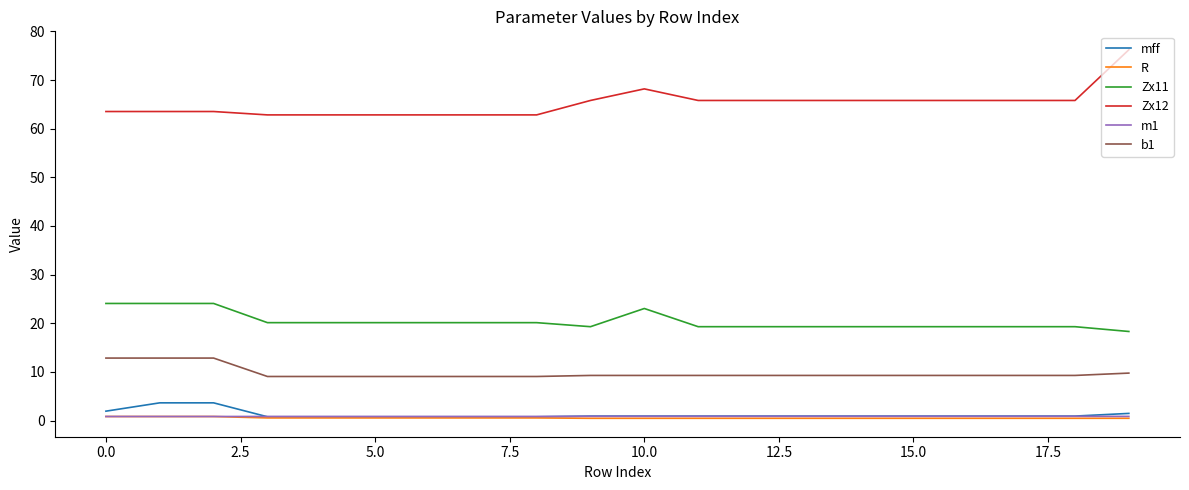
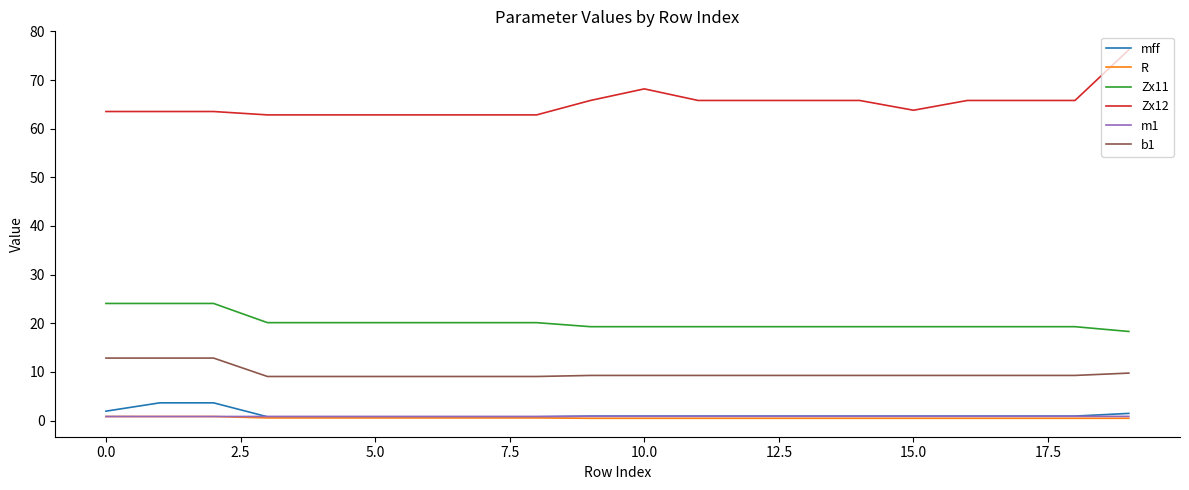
Zx11, 10.0: 23 -> 19
Zx12, 15.0: 66 -> 64
